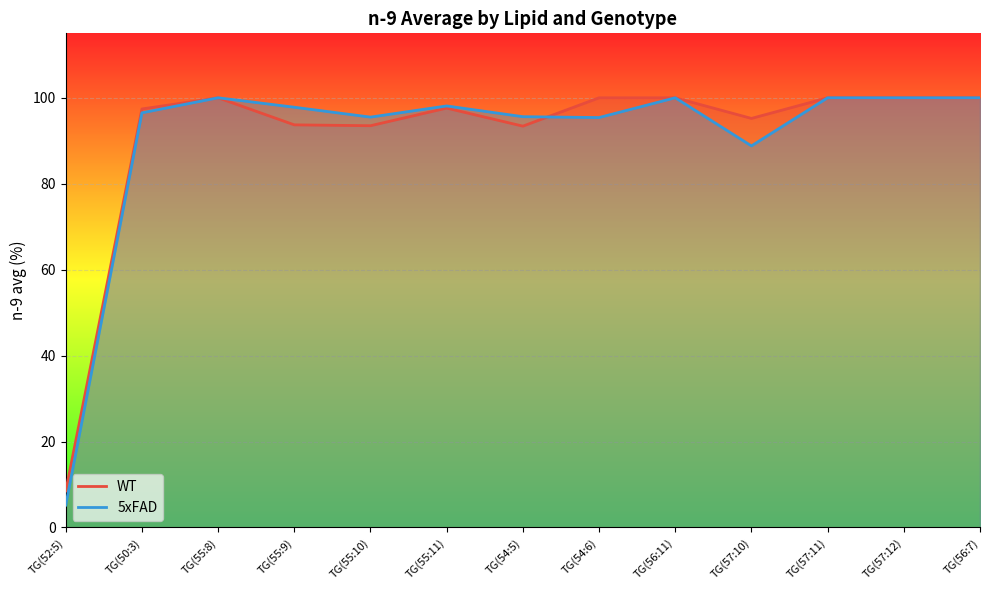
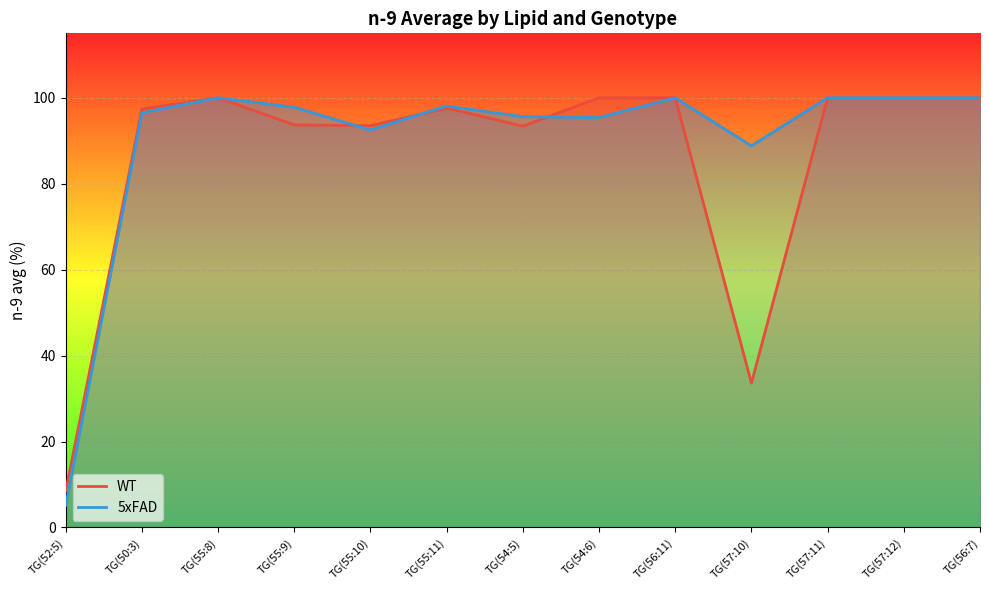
5xFAD, TG(55:10): 96 -> 93
WT, TG(57:10): 95 -> 34
